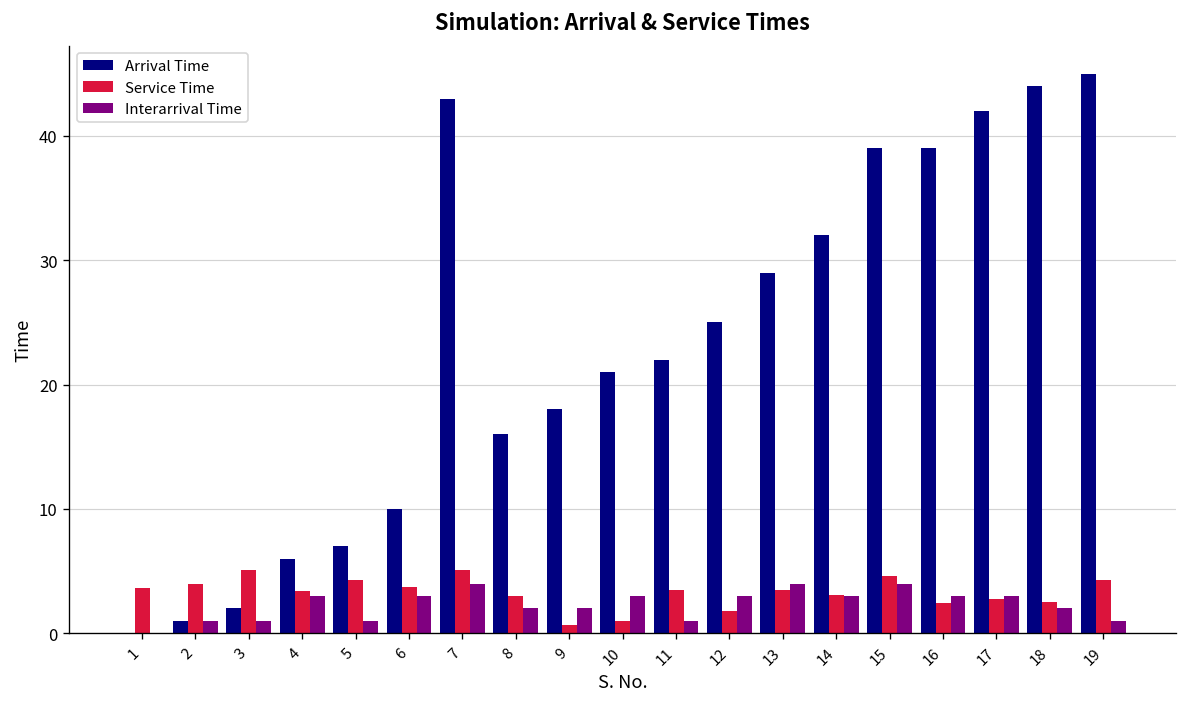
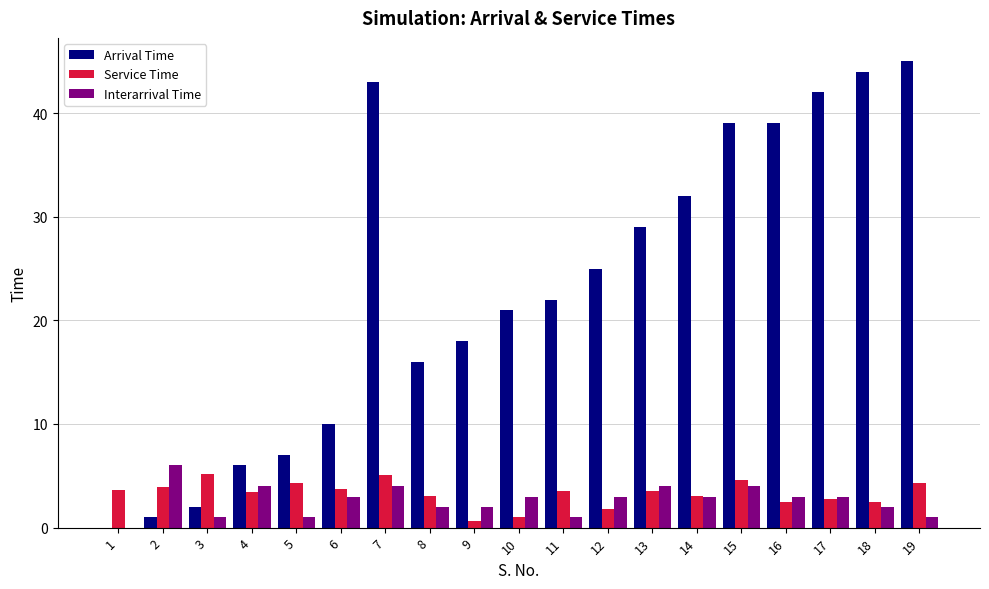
Interarrival Time, 2: 1 -> 6
Interarrival Time, 4: 3 -> 4
